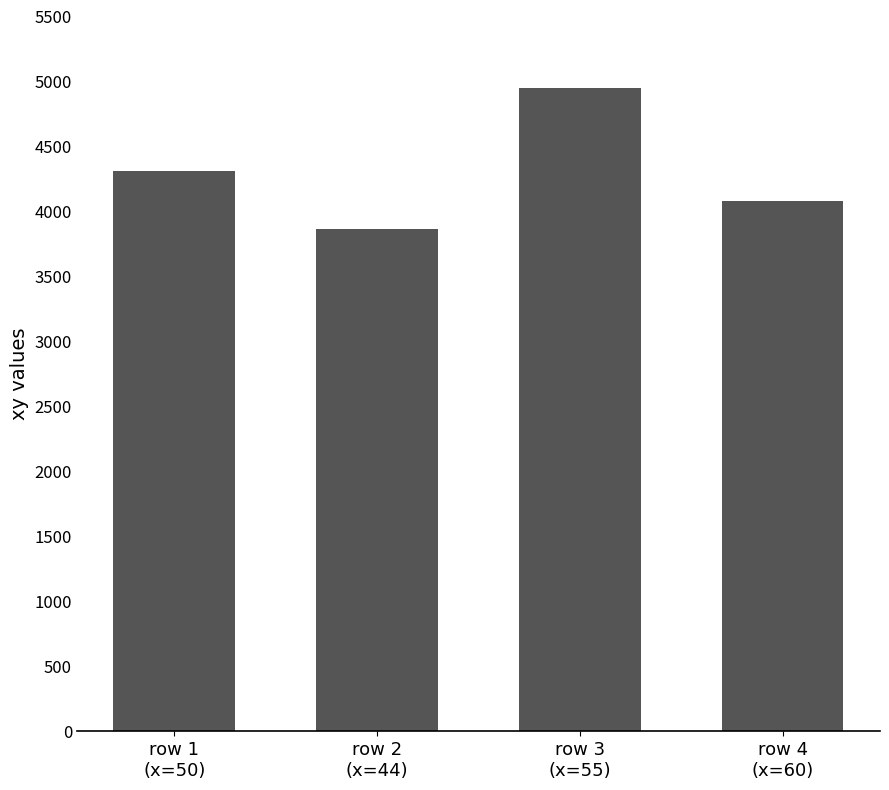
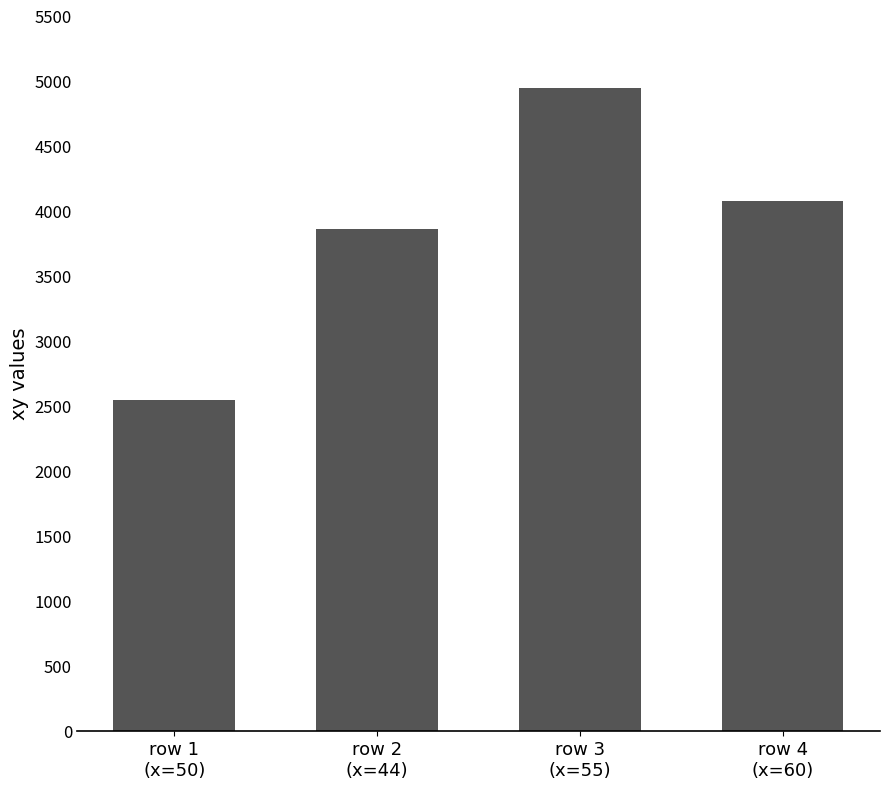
row 1 (x=50): 4310 -> 2550
